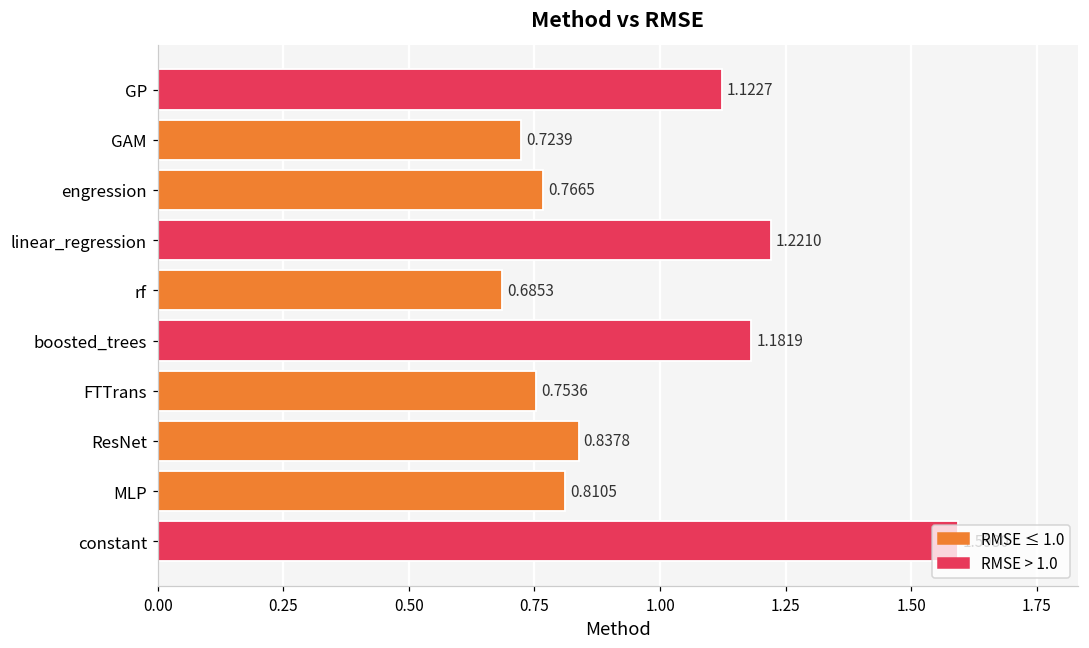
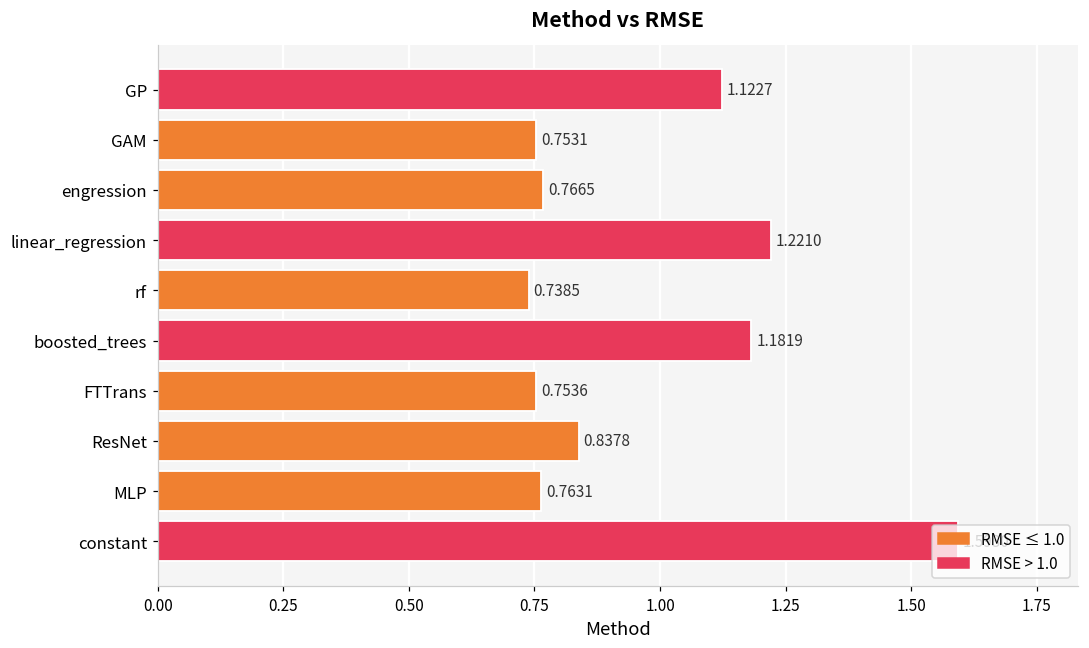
GAM: 0.7239 -> 0.7531
rf: 0.6853 -> 0.7385
MLP: 0.8105 -> 0.7631
